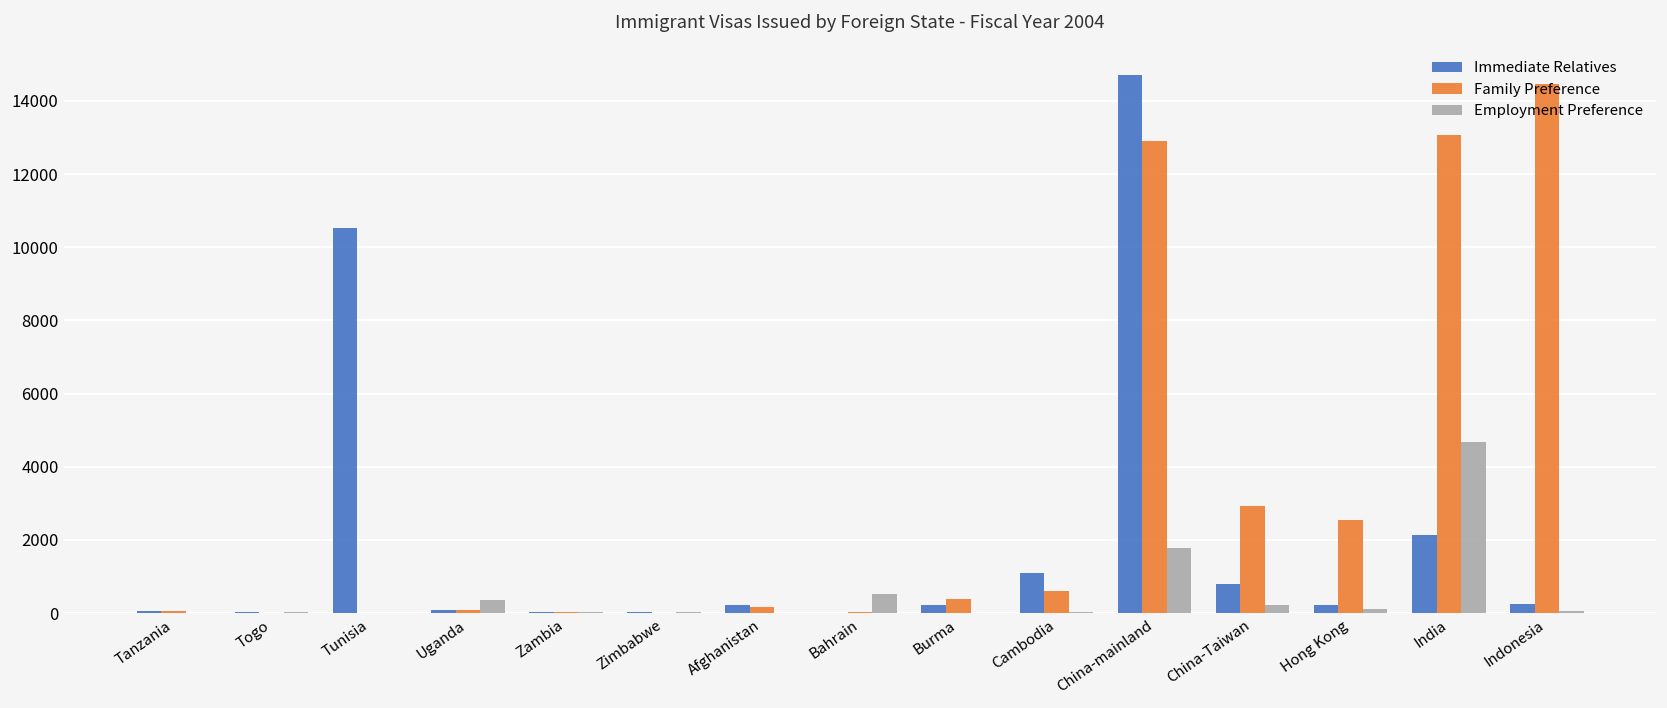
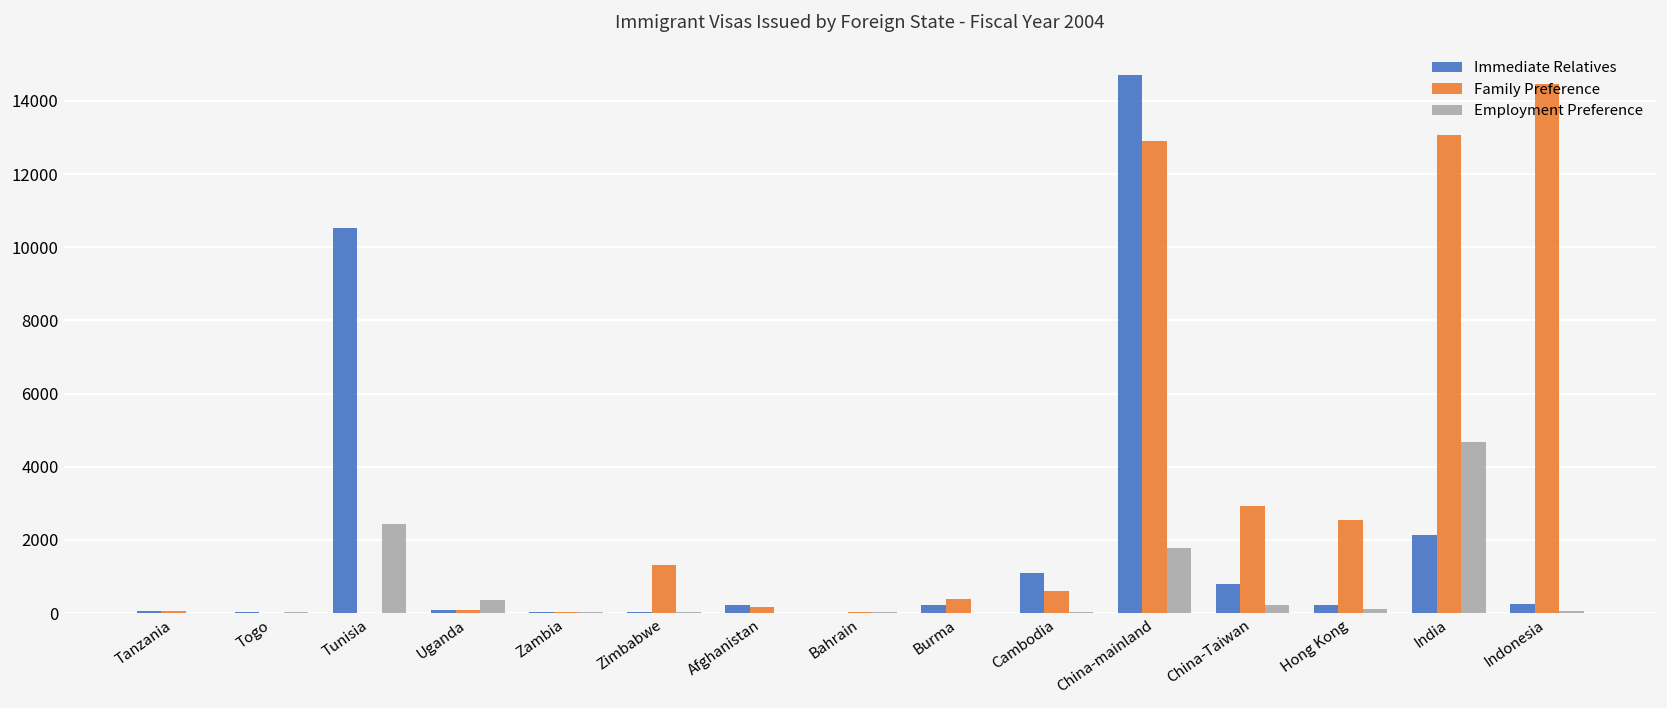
Employment Preference, Tunisia: 0 -> 2400
Family Preference, Zimbabwe: 0 -> 1300
Employment Preference, Bahrain: 500 -> 0
